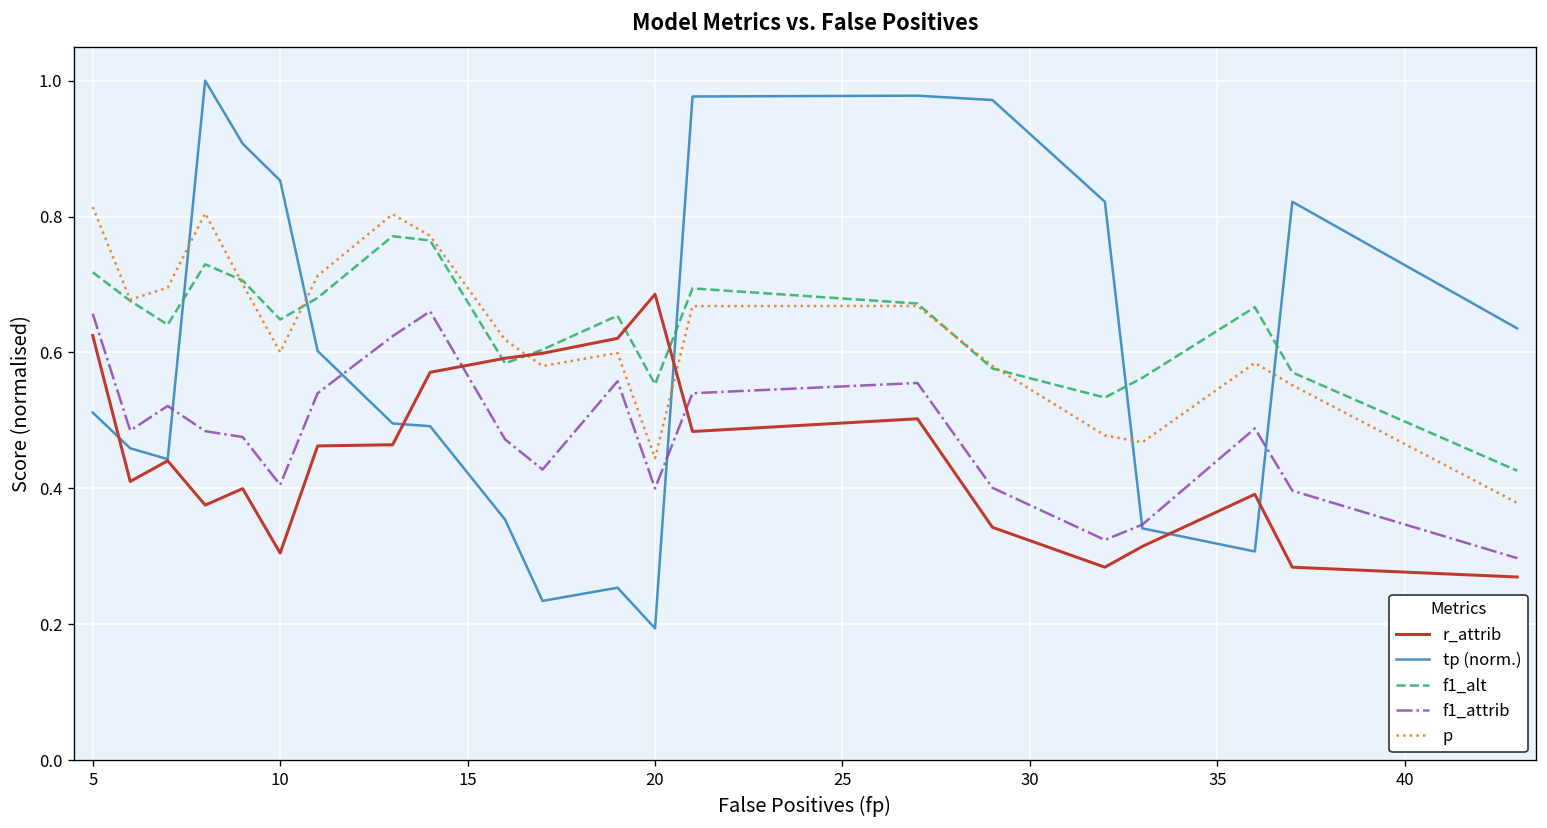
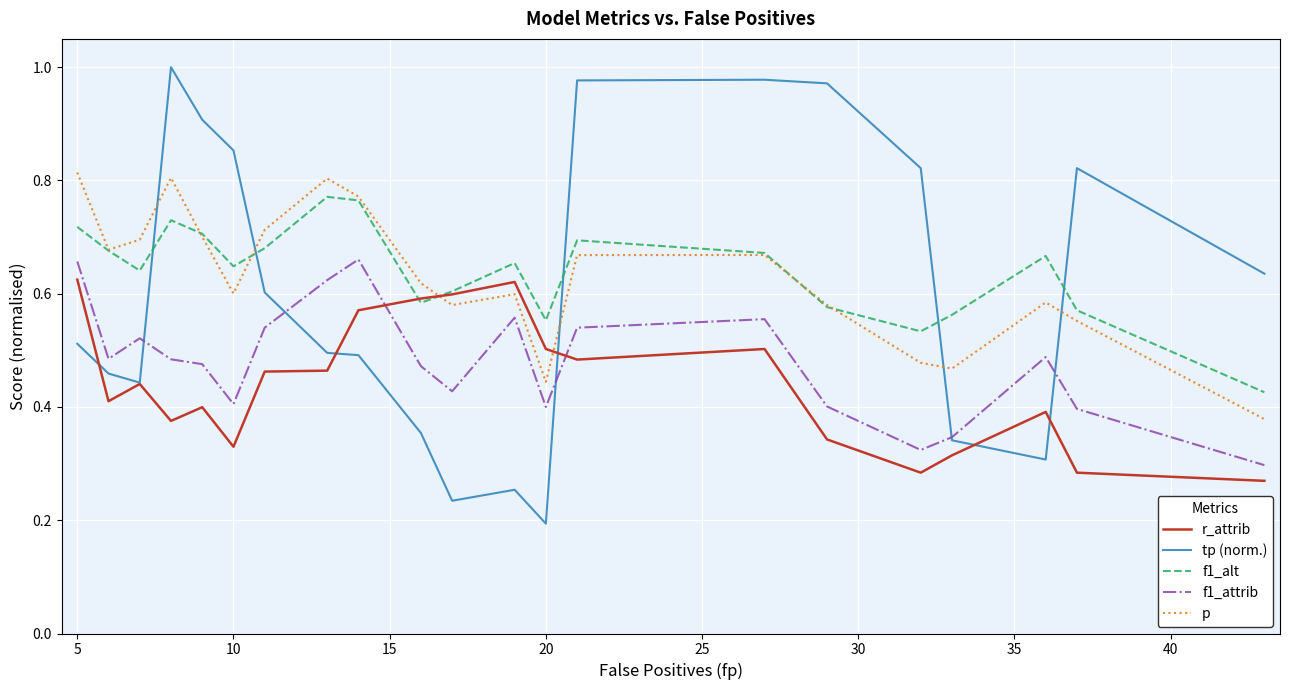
r_attrib, 10: 0.30 -> 0.33
r_attrib, 20: 0.69 -> 0.50
